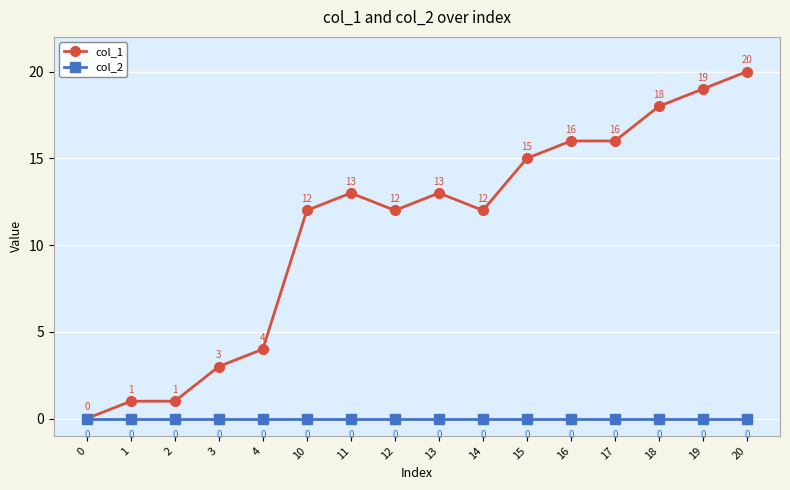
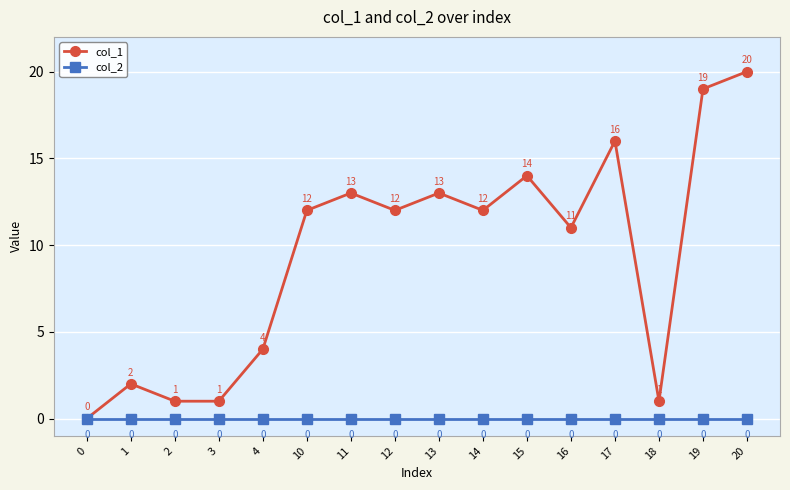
col_1, 1: 1 -> 2
col_1, 3: 3 -> 1
col_1, 15: 15 -> 14
col_1, 16: 16 -> 11
col_1, 18: 18 -> 1
